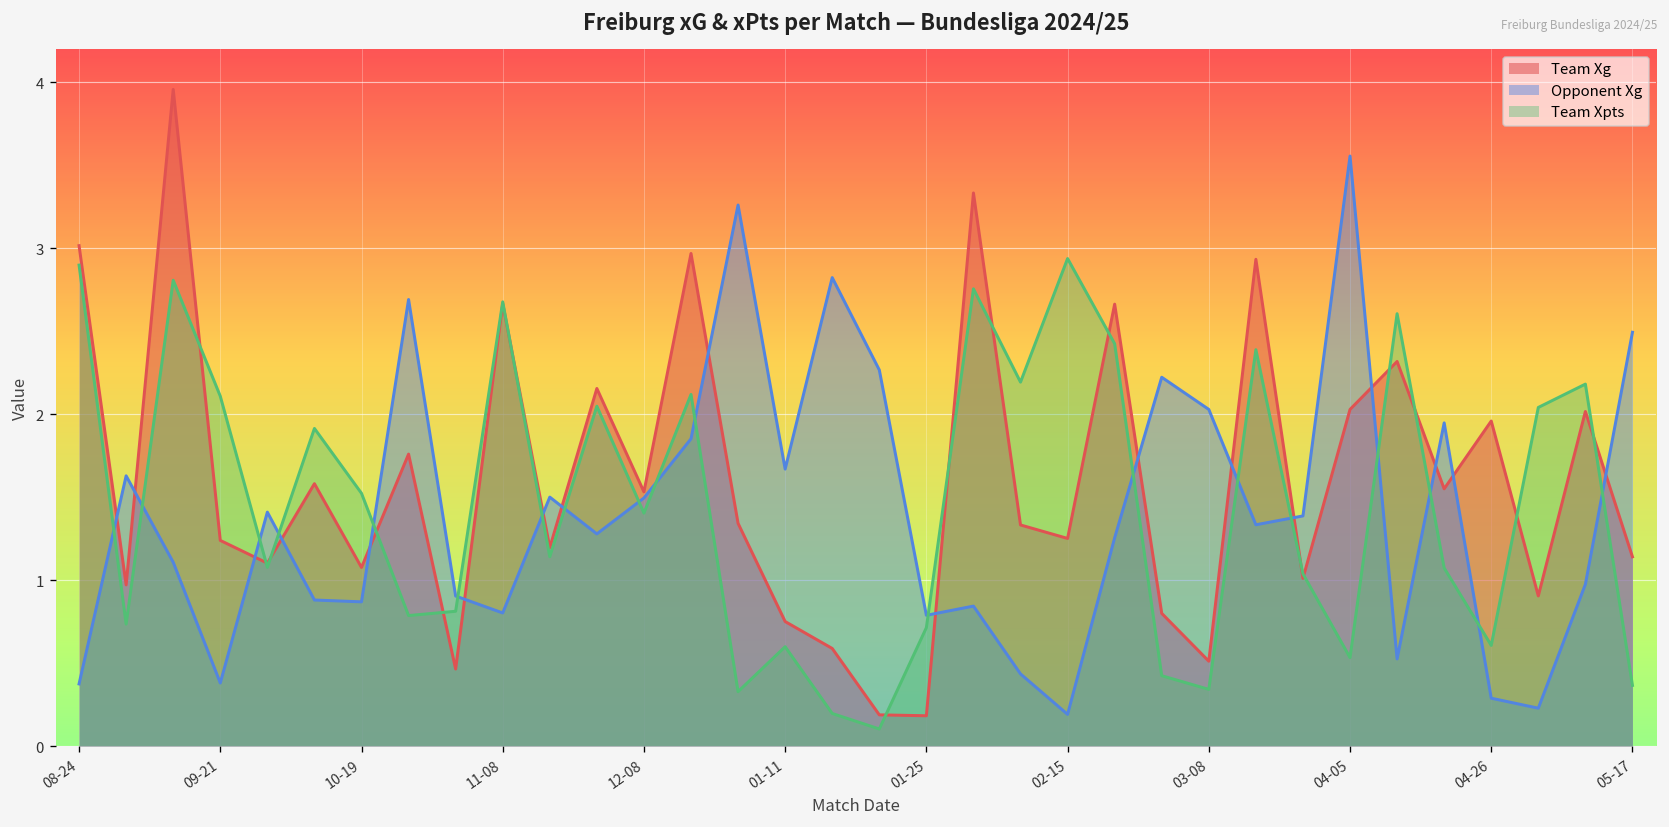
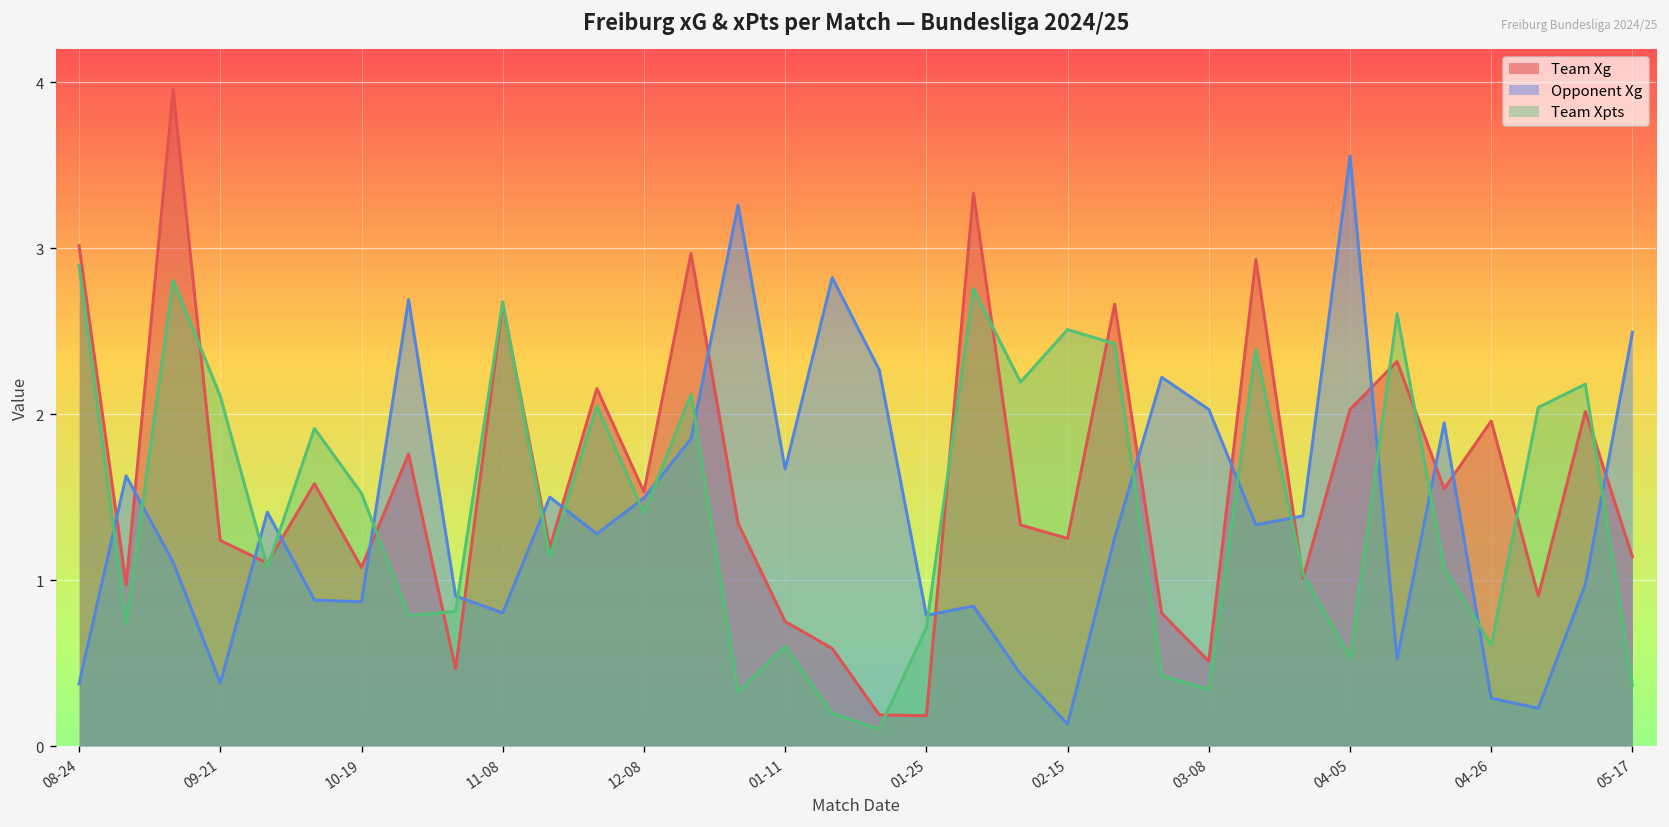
Opponent Xg, 02-15: 0.19 -> 0.13
Team Xpts, 02-15: 2.94 -> 2.51
